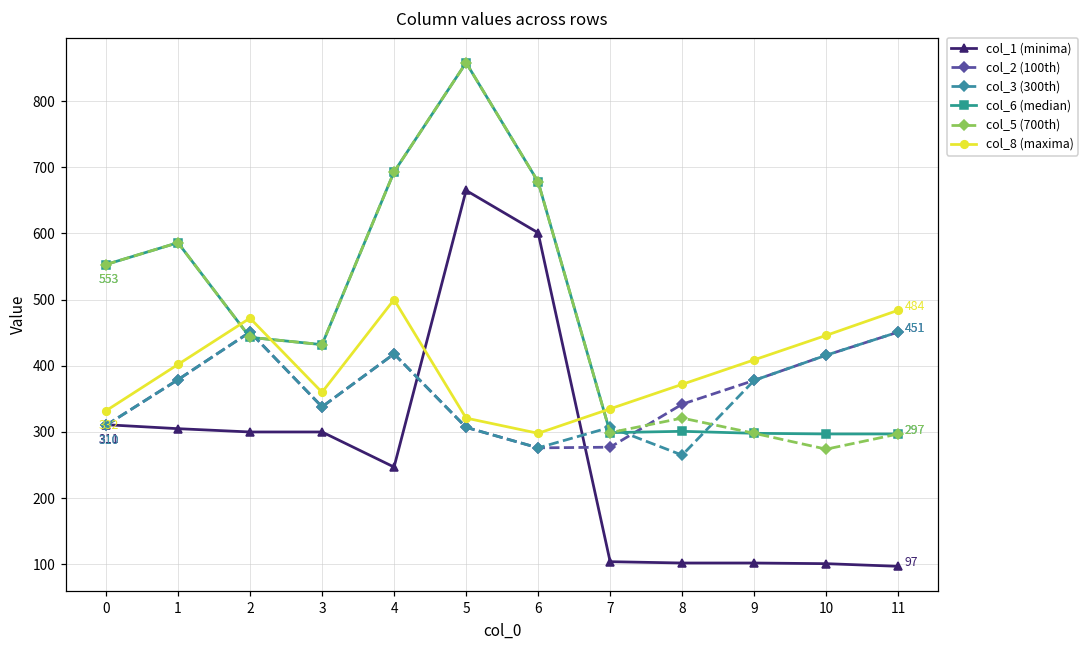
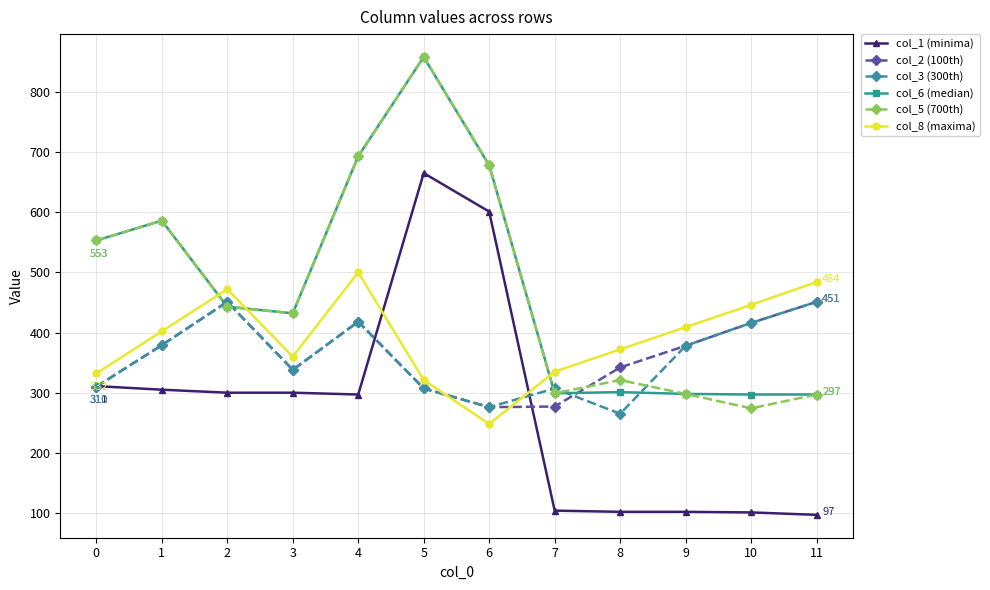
col_1 (minima), 4: 250 -> 300
col_8 (maxima), 6: 300 -> 250
